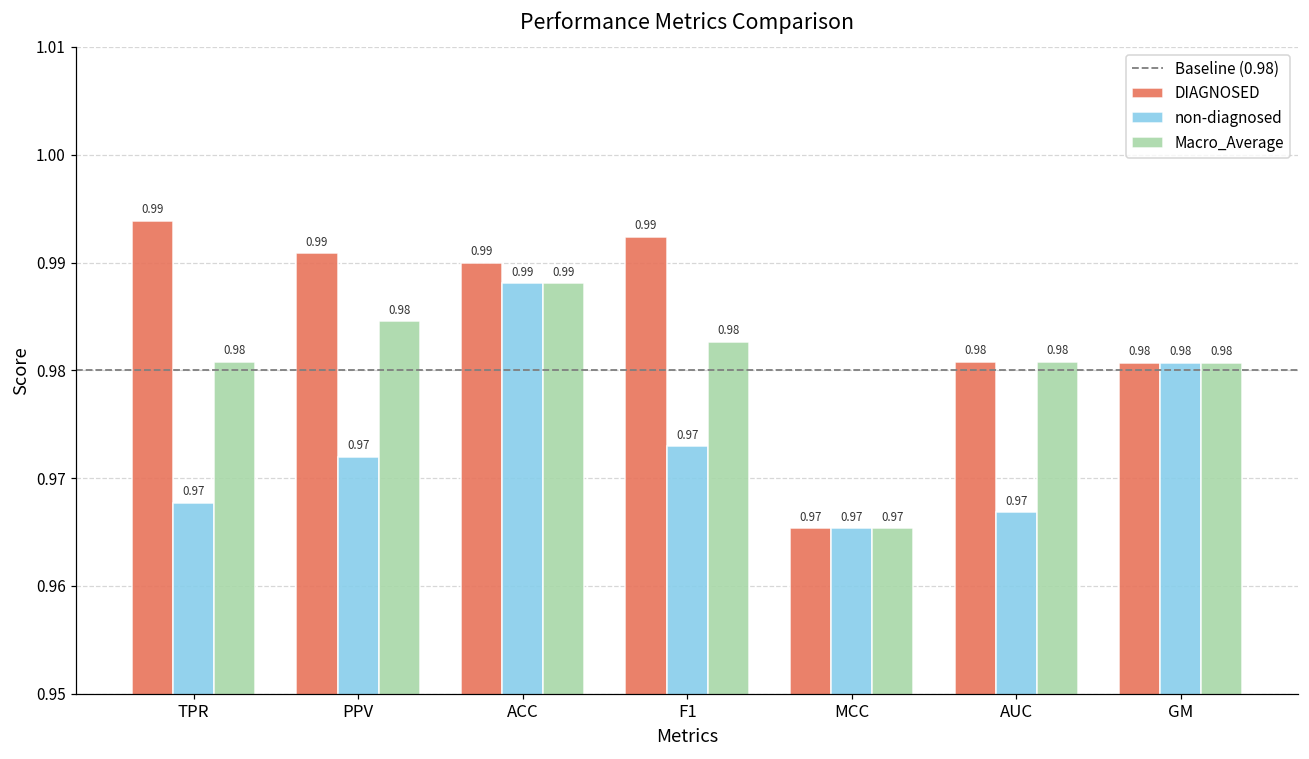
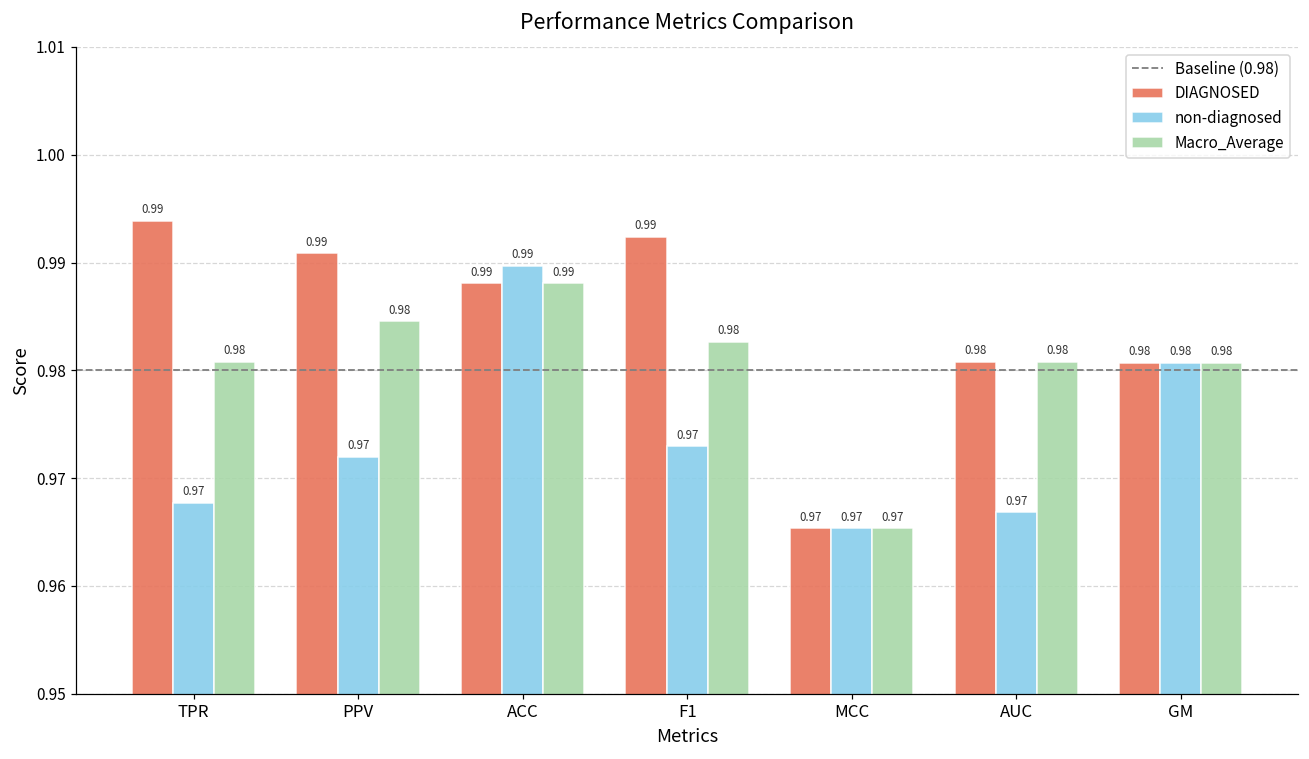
DIAGNOSED, ACC: 0.990 -> 0.988
non-diagnosed, ACC: 0.988 -> 0.990
